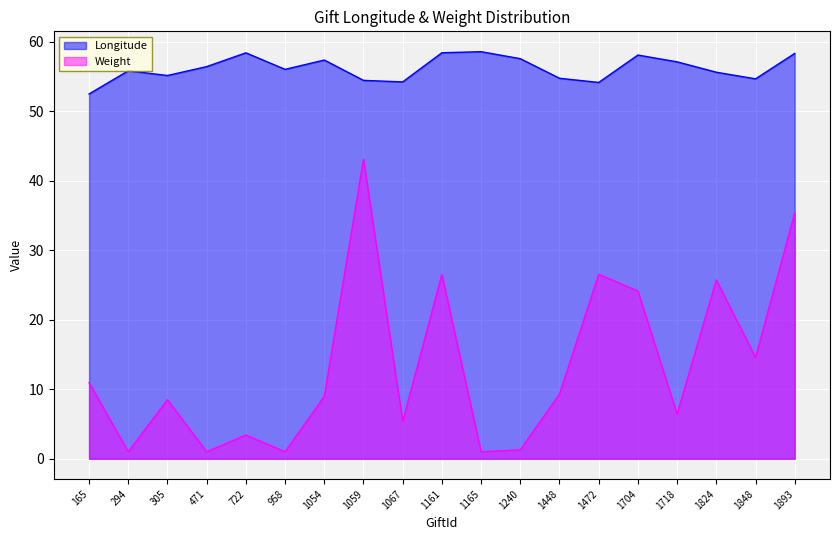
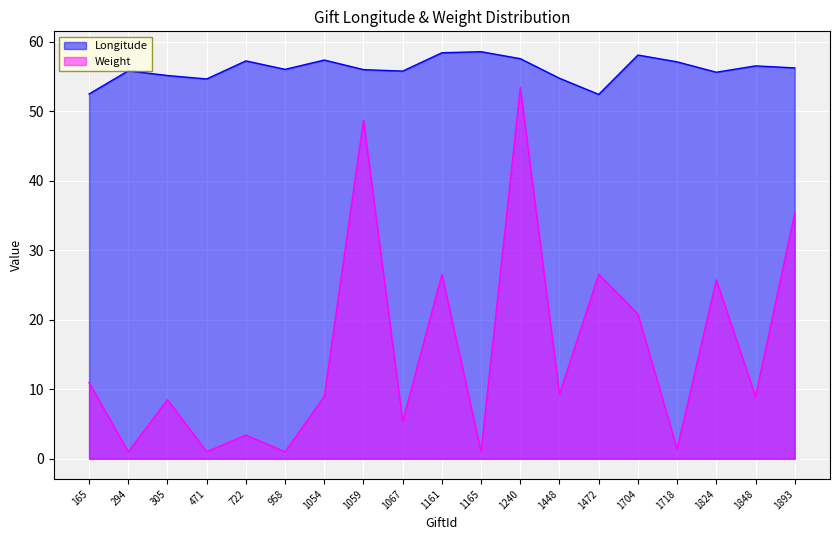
Longitude, 471: 56 -> 55
Longitude, 722: 58 -> 57
Longitude, 1059: 54 -> 56
Weight, 1059: 43 -> 49
Longitude, 1067: 54 -> 56
Weight, 1240: 1 -> 53
Longitude, 1472: 54 -> 52
Weight, 1704: 24 -> 21
Weight, 1718: 6 -> 1
Longitude, 1848: 55 -> 57
Weight, 1848: 15 -> 9
Longitude, 1893: 58 -> 56
